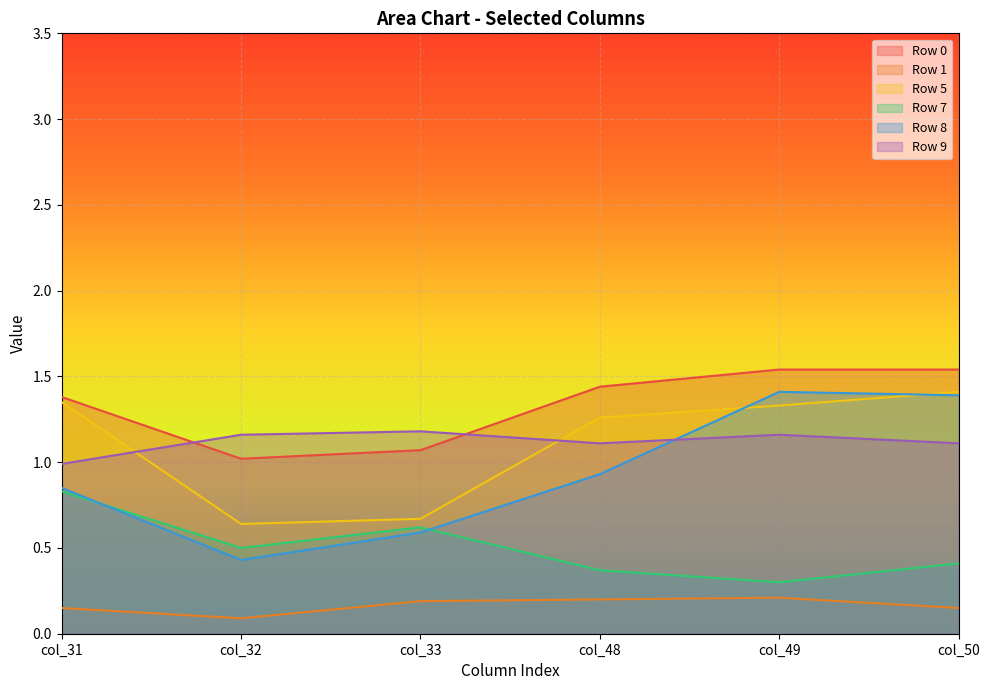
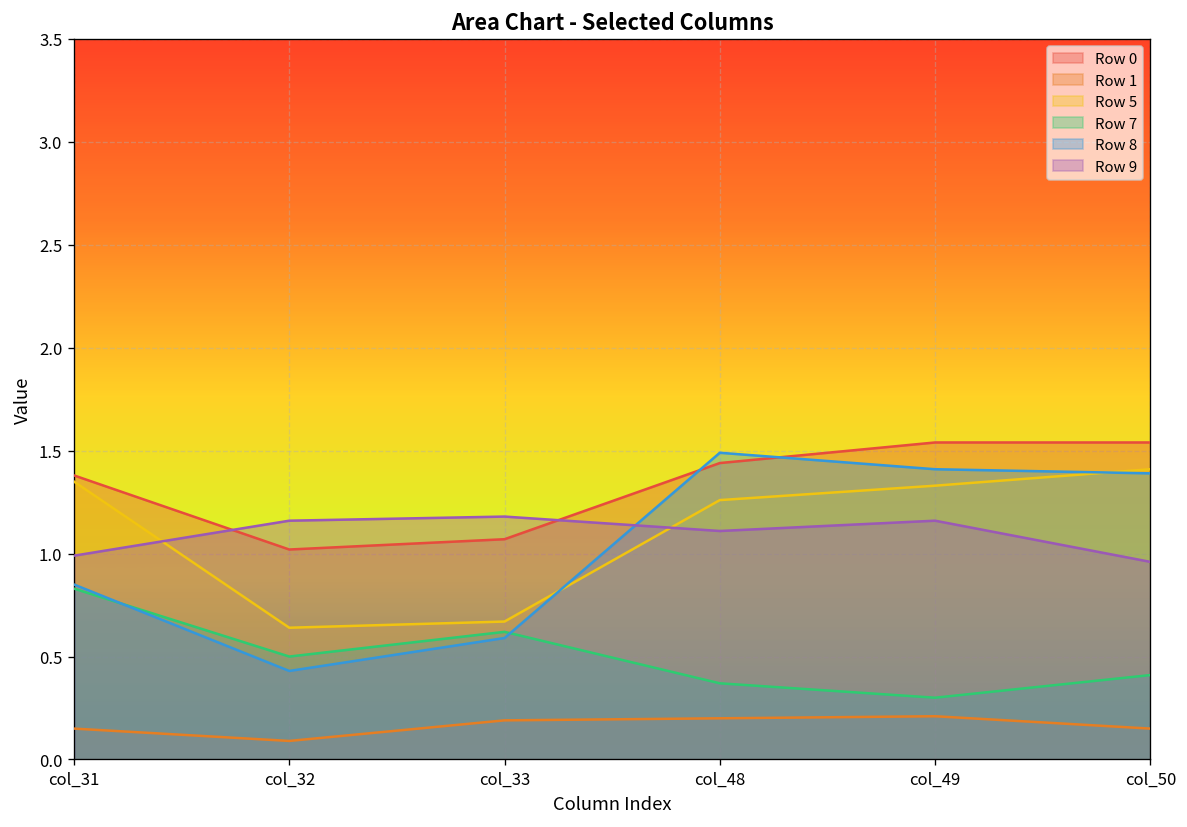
Row 8, col_48: 0.93 -> 1.49
Row 9, col_50: 1.11 -> 0.96
